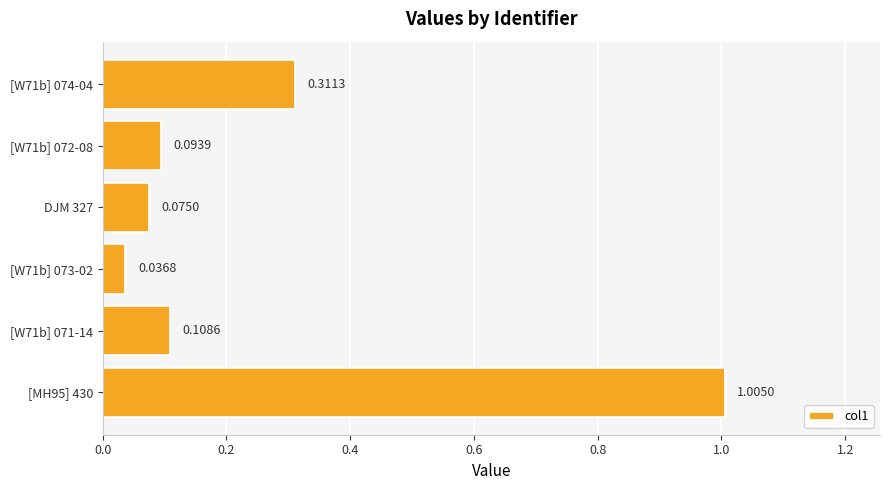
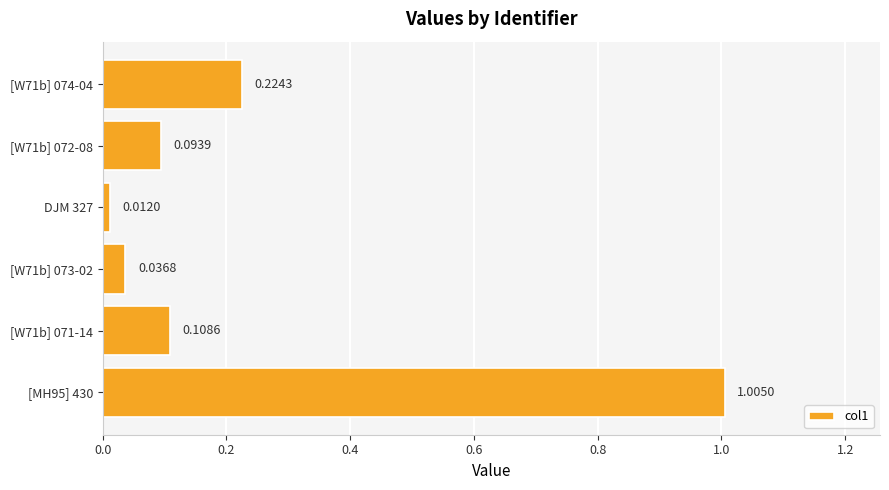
[W71b] 074-04: 0.3113 -> 0.2243
DJM 327: 0.0750 -> 0.0120
